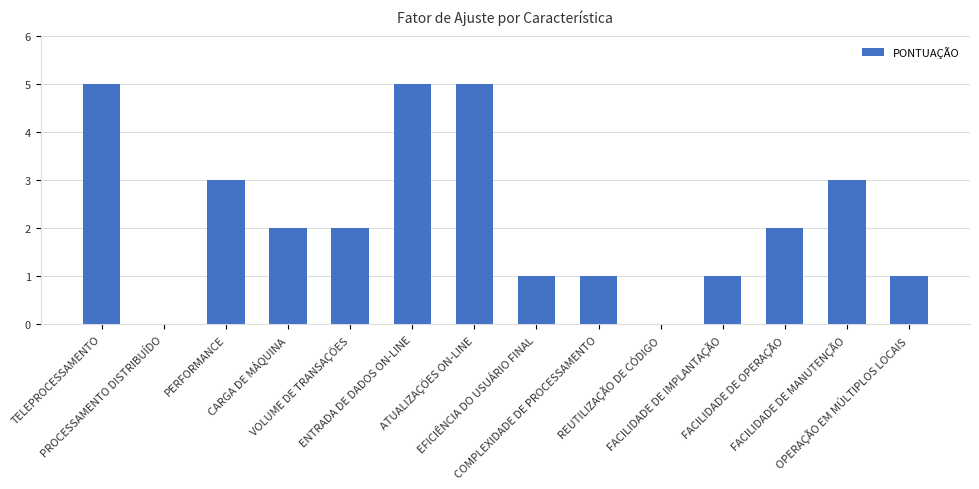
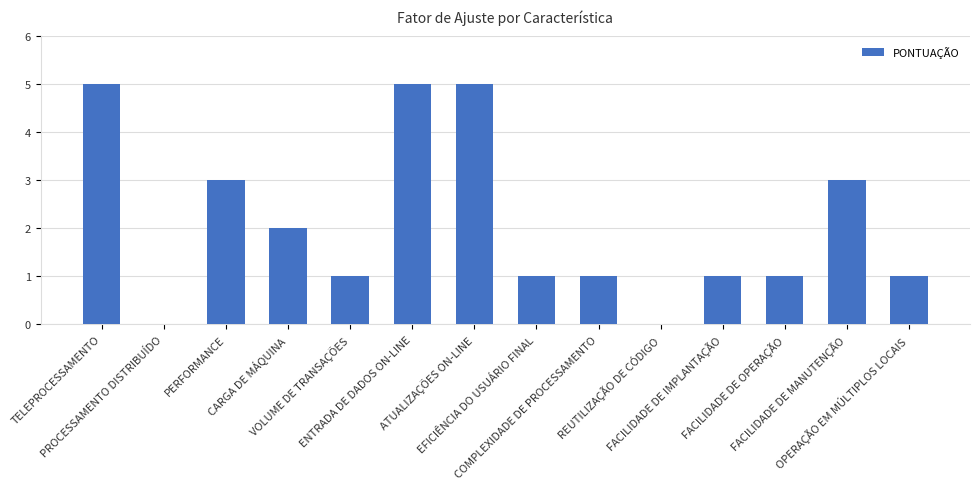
VOLUME DE TRANSAÇÕES: 2 -> 1
FACILIDADE DE OPERAÇÃO: 2 -> 1
